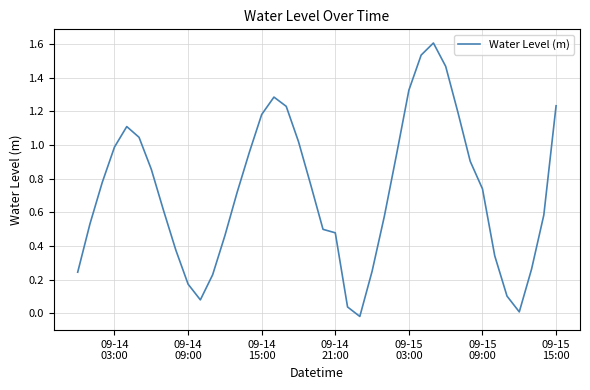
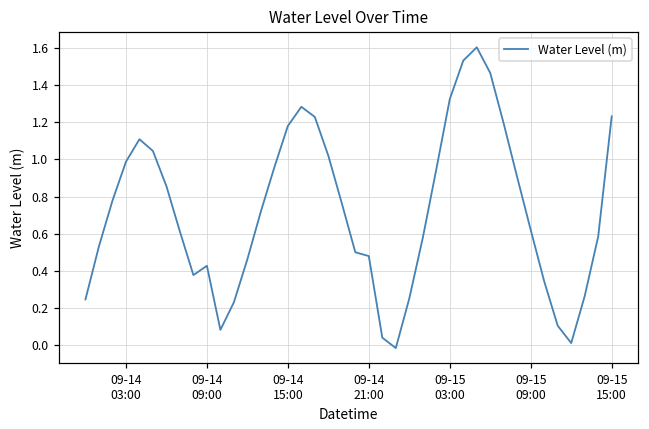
09-14 09:00: 0.17 -> 0.43
09-15 09:00: 0.74 -> 0.62
